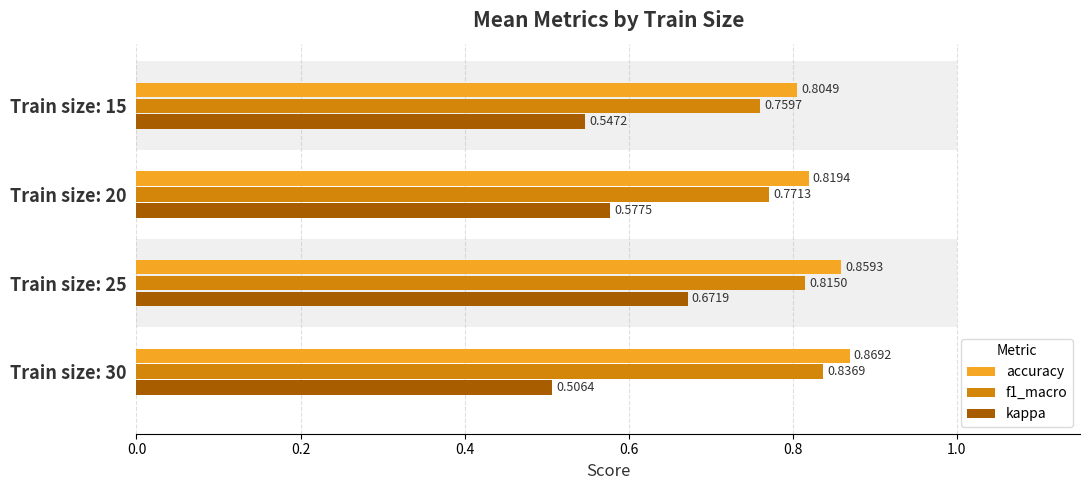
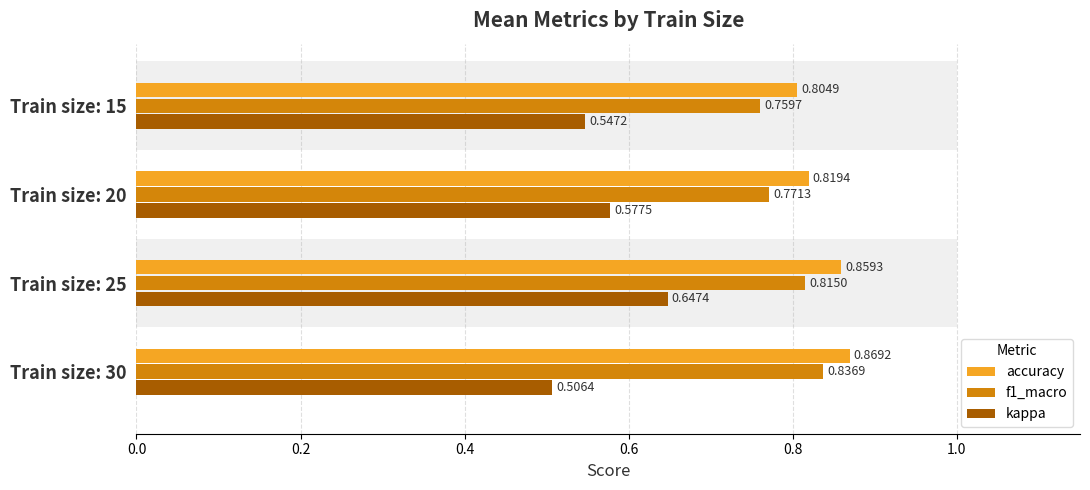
kappa, Train size: 25: 0.6719 -> 0.6474
